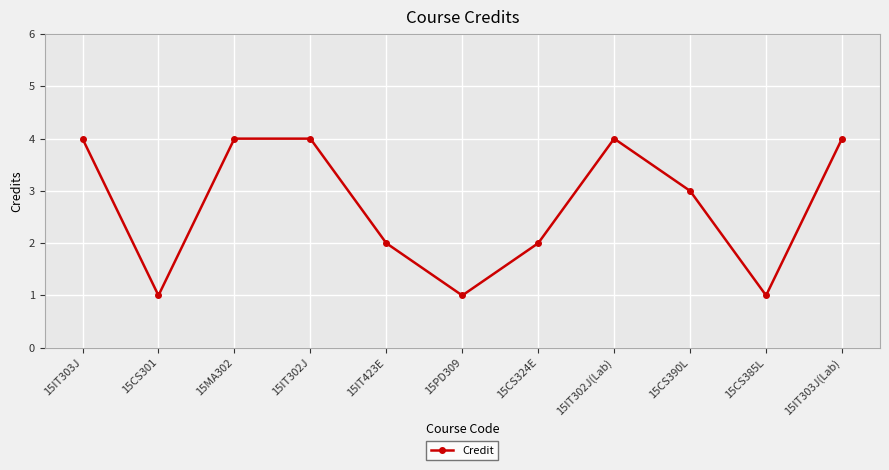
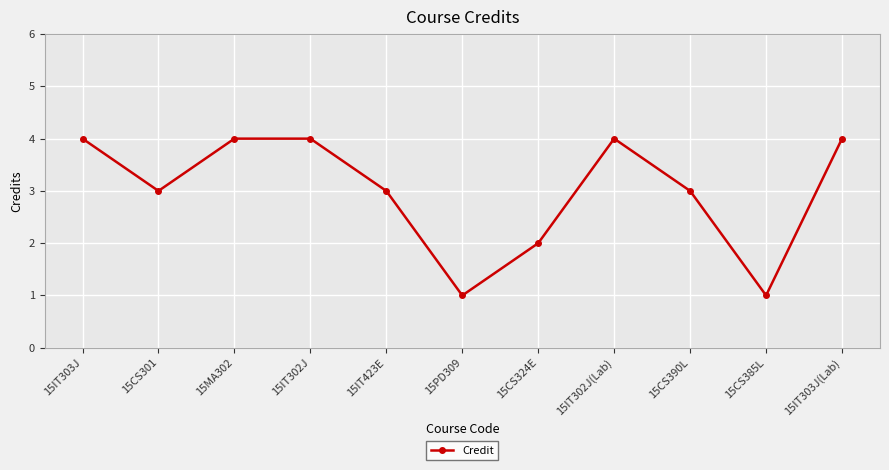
15CS301: 1 -> 3
15IT423E: 2 -> 3
